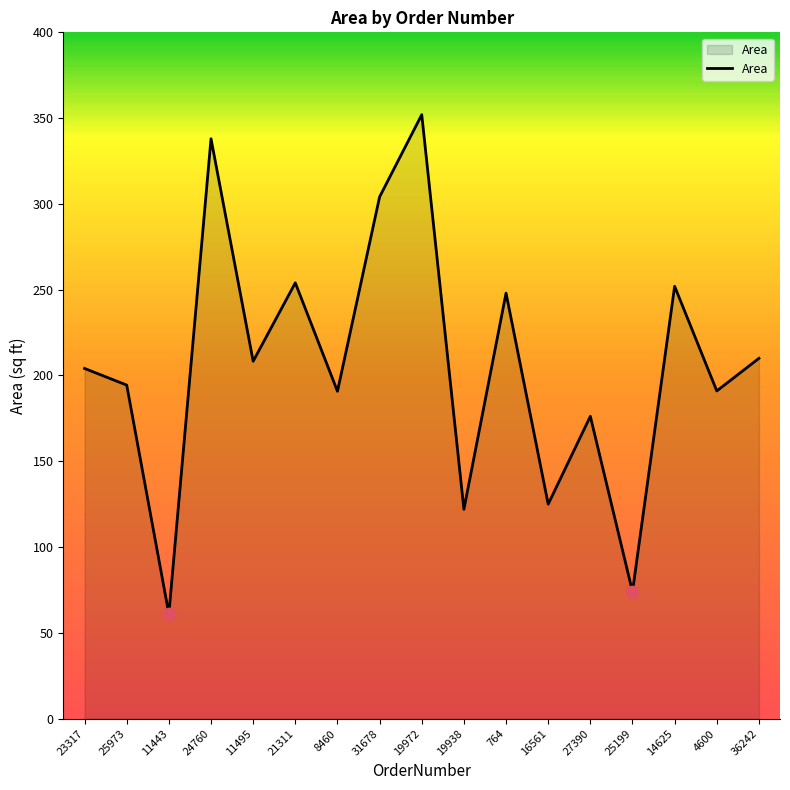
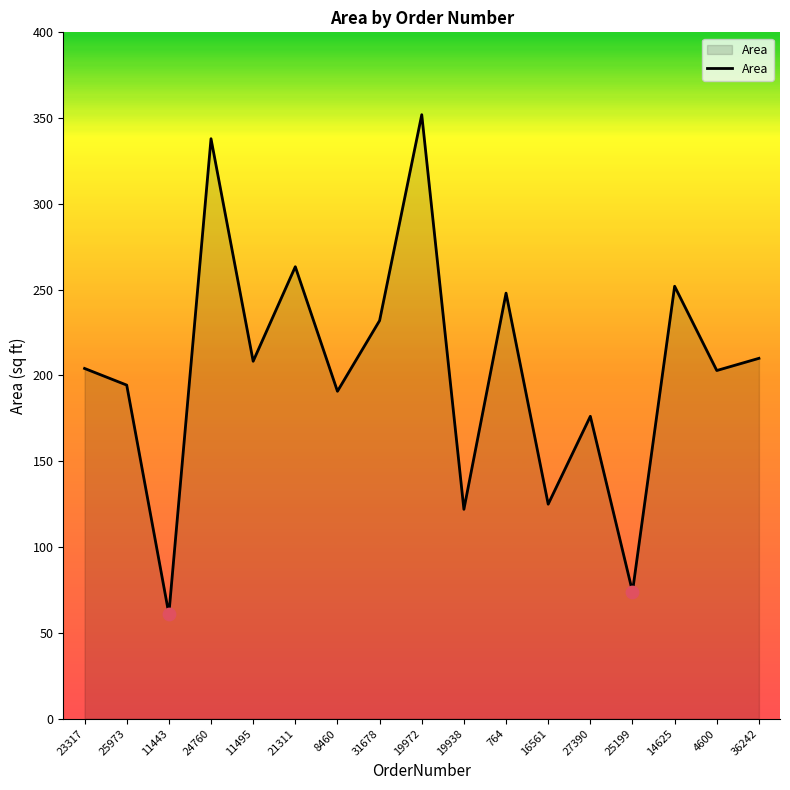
Area, 21311: 254 -> 263
Area, 31678: 304 -> 232
Area, 4600: 191 -> 203
